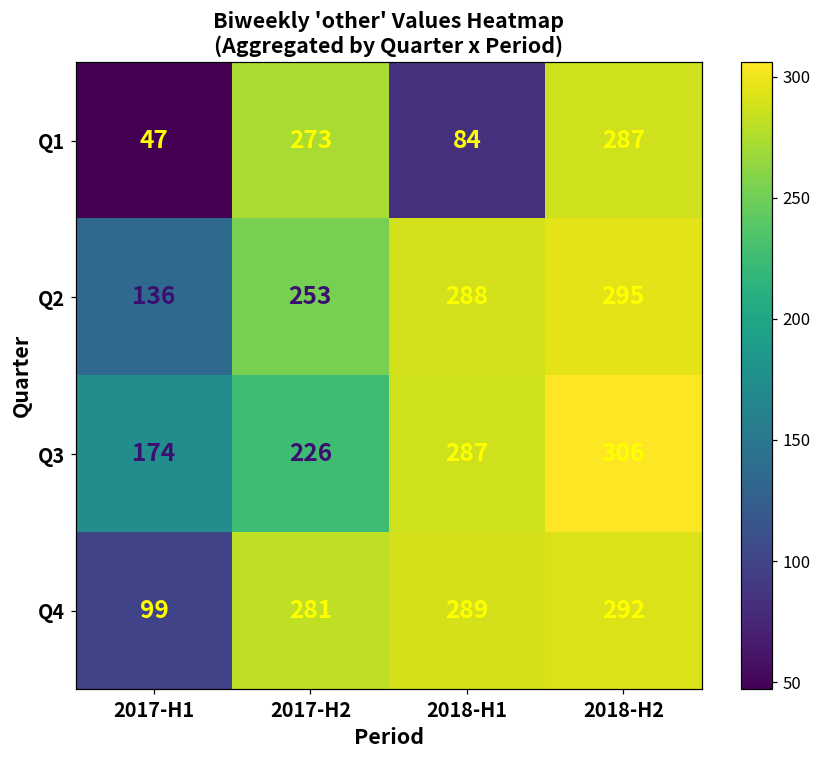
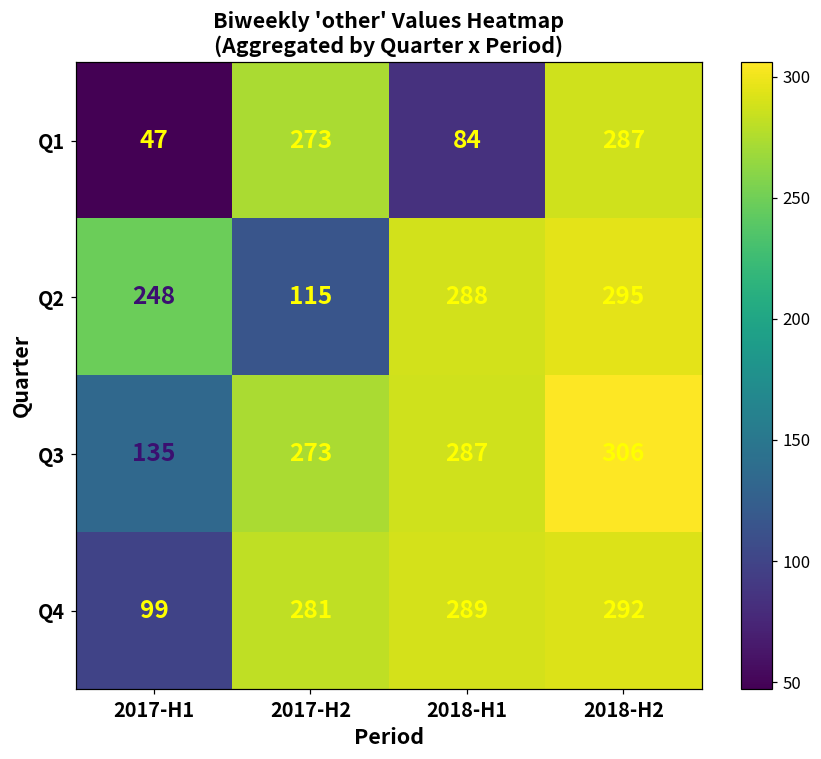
Q2, 2017-H1: 136 -> 248
Q2, 2017-H2: 253 -> 115
Q3, 2017-H1: 174 -> 135
Q3, 2017-H2: 226 -> 273
